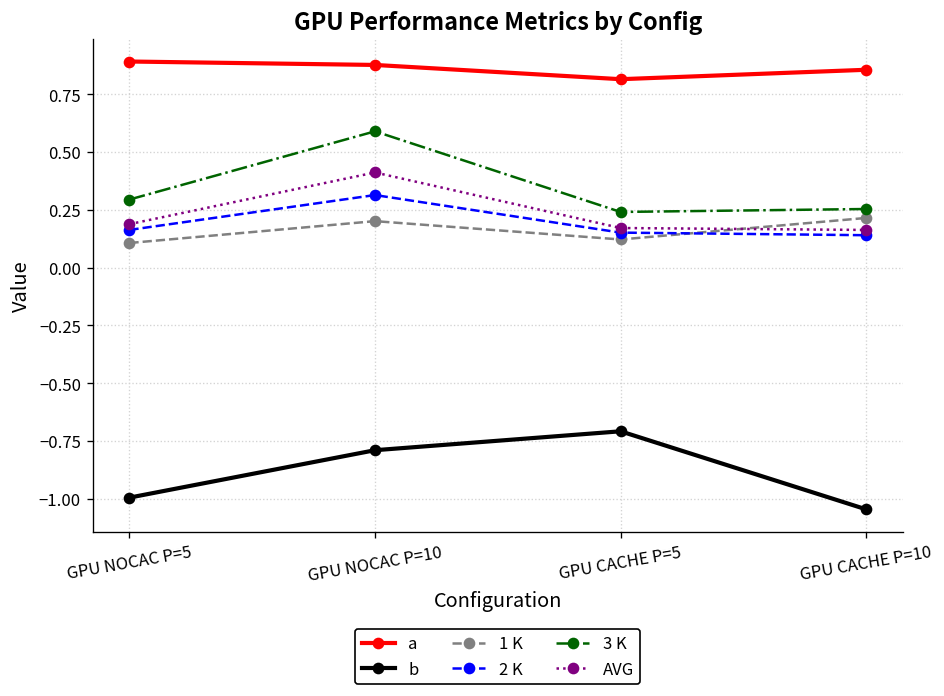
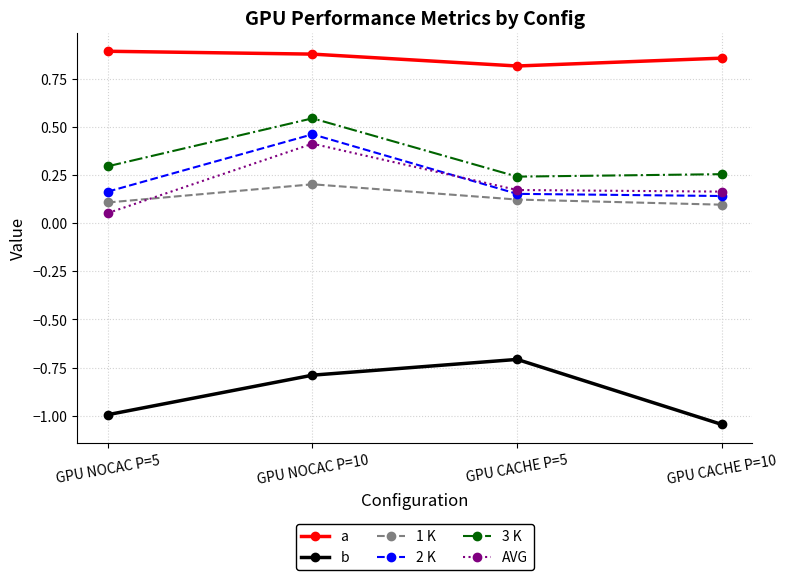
AVG, GPU NOCAC P=5: 0.19 -> 0.05
2 K, GPU NOCAC P=10: 0.31 -> 0.46
3 K, GPU NOCAC P=10: 0.59 -> 0.54
1 K, GPU CACHE P=10: 0.21 -> 0.10
